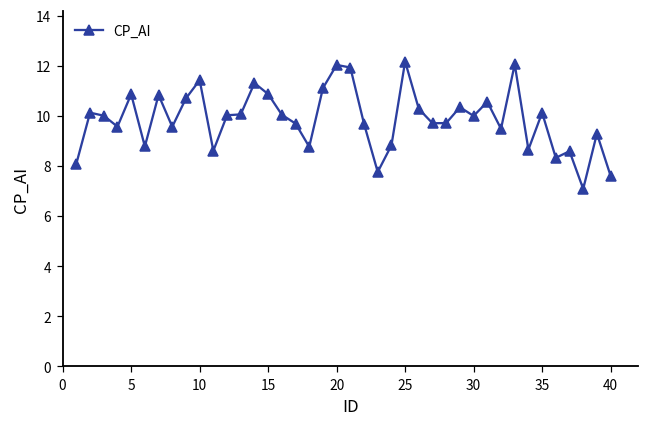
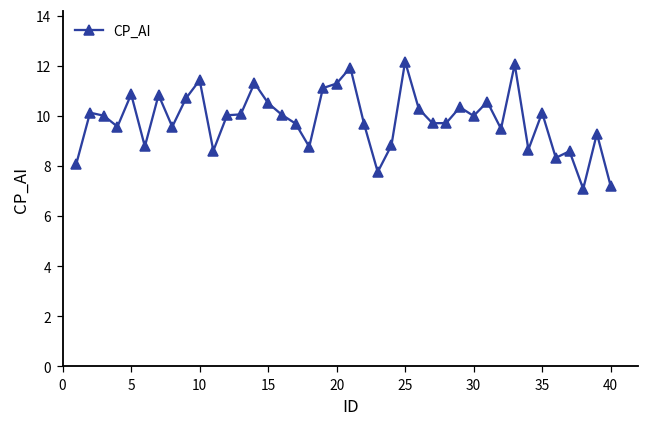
15: 10.9 -> 10.5
20: 12.0 -> 11.3
40: 7.6 -> 7.2
